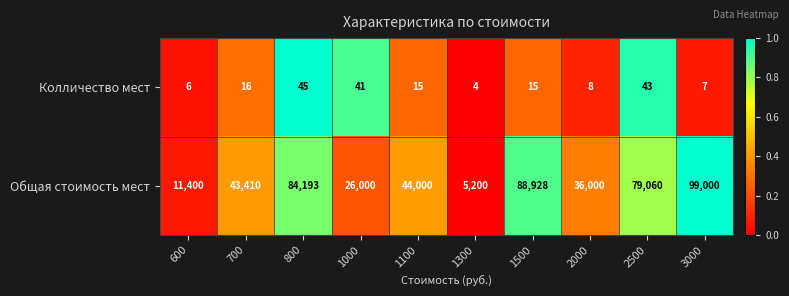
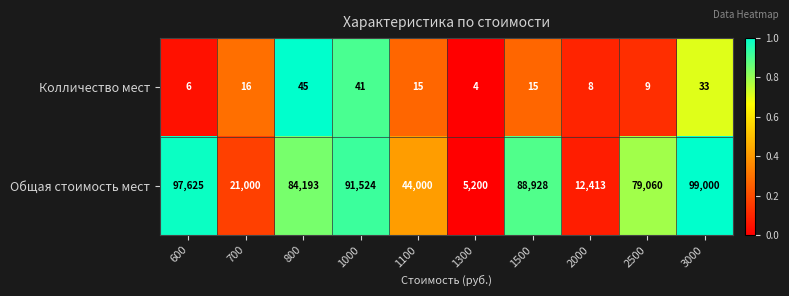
Колличество мест, 2500: 43 -> 9
Колличество мест, 3000: 7 -> 33
Общая стоимость мест, 600: 11,400 -> 97,625
Общая стоимость мест, 700: 43,410 -> 21,000
Общая стоимость мест, 1000: 26,000 -> 91,524
Общая стоимость мест, 2000: 36,000 -> 12,413
